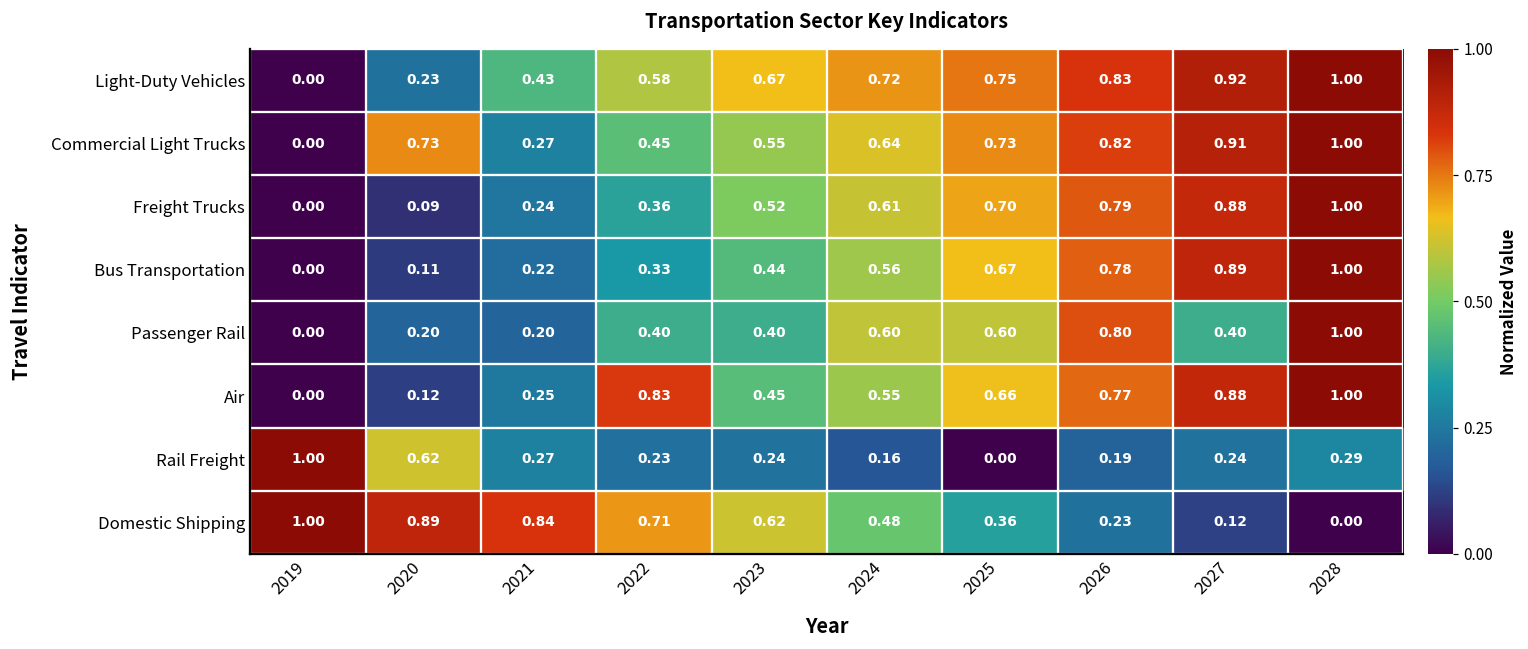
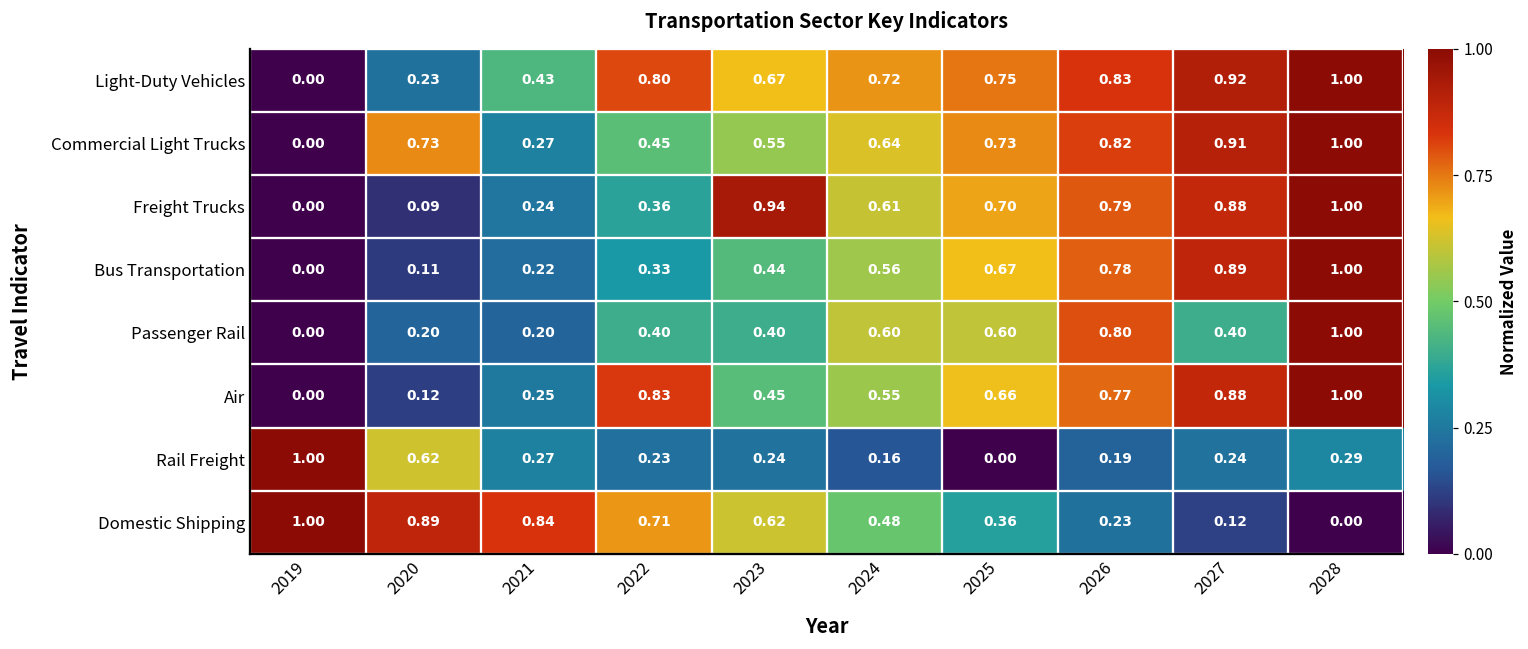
Light-Duty Vehicles, 2022: 0.58 -> 0.80
Freight Trucks, 2023: 0.52 -> 0.94
